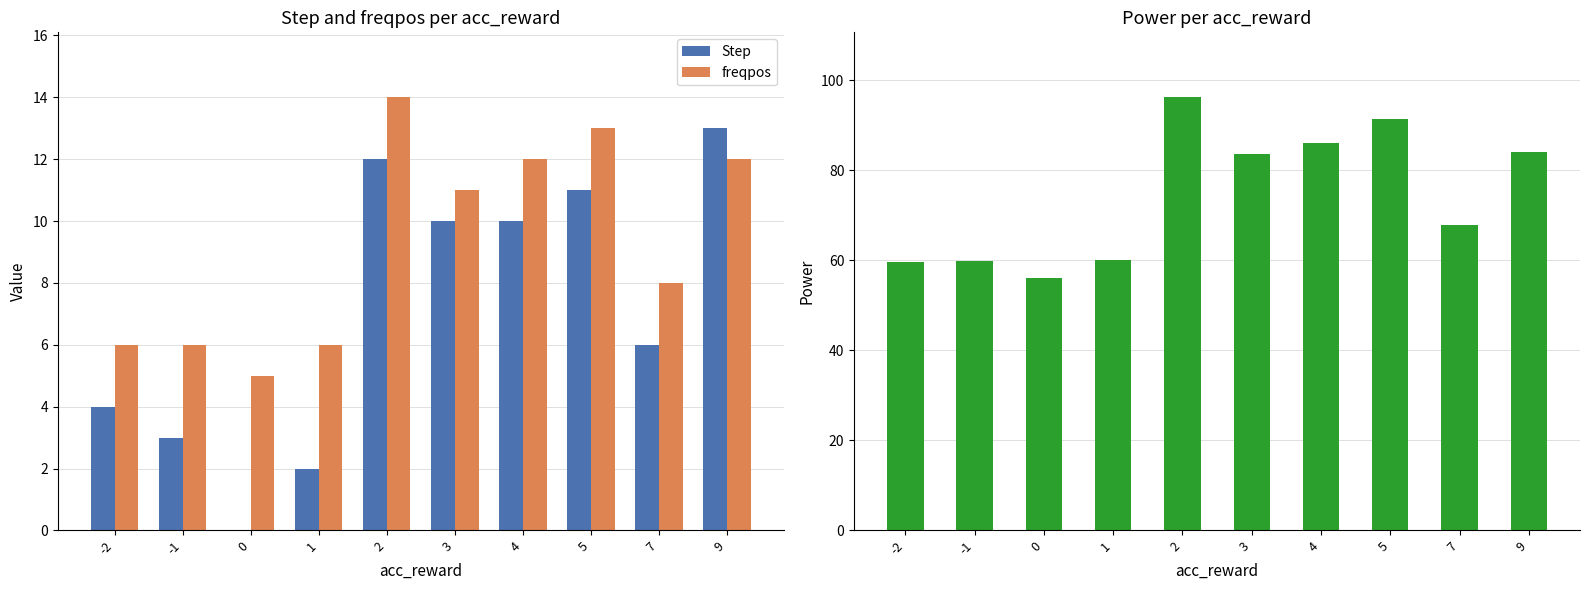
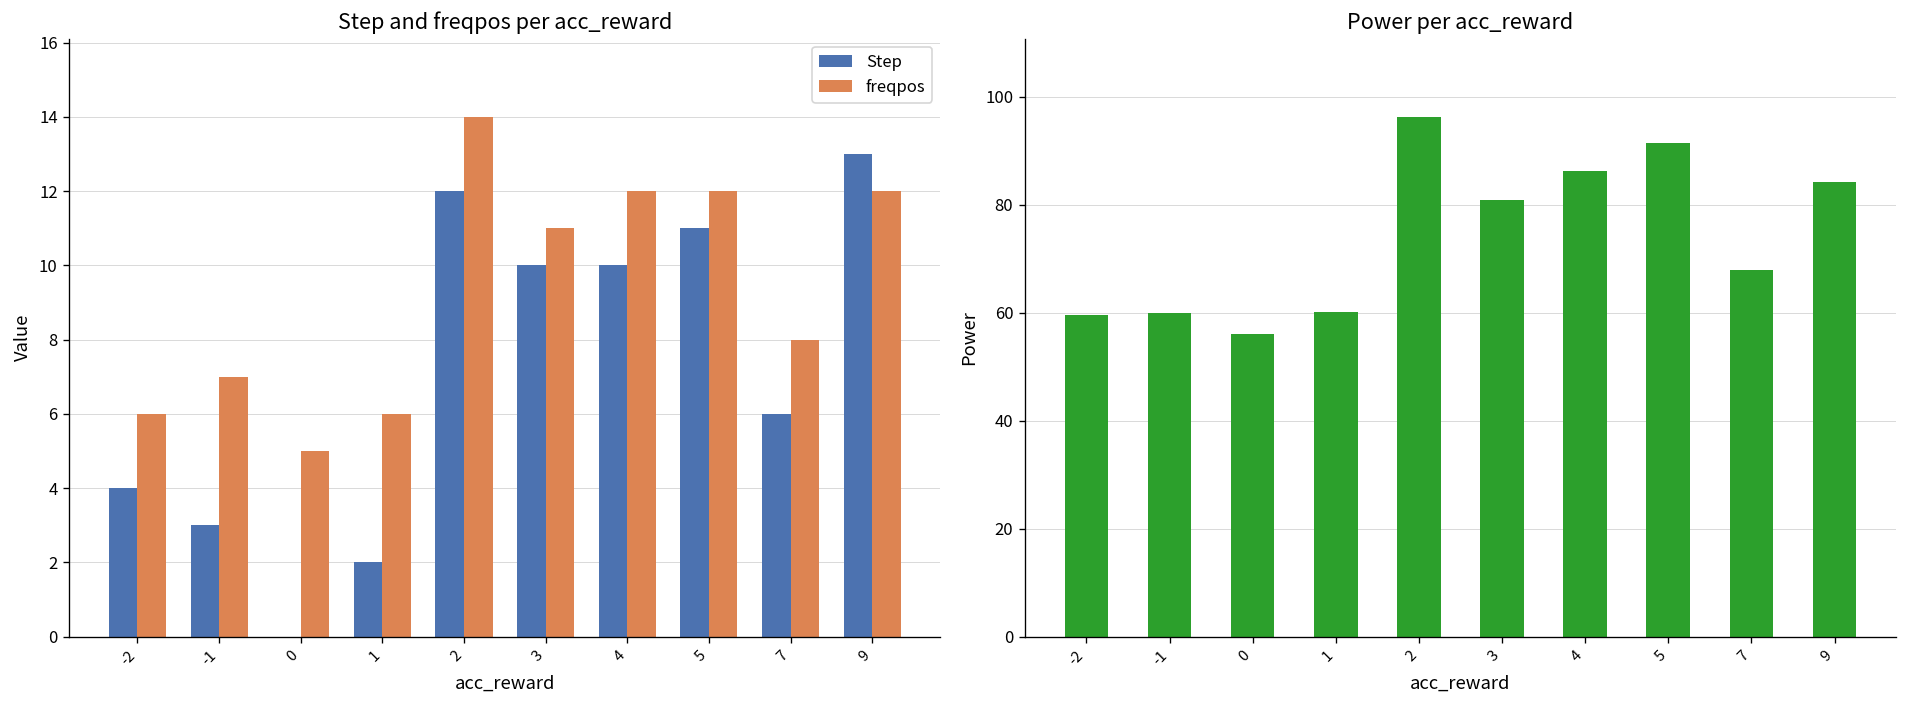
Step and freqpos per acc_reward, freqpos, -1: 6 -> 7
Step and freqpos per acc_reward, freqpos, 5: 13 -> 12
Power per acc_reward, 3: 84 -> 81
